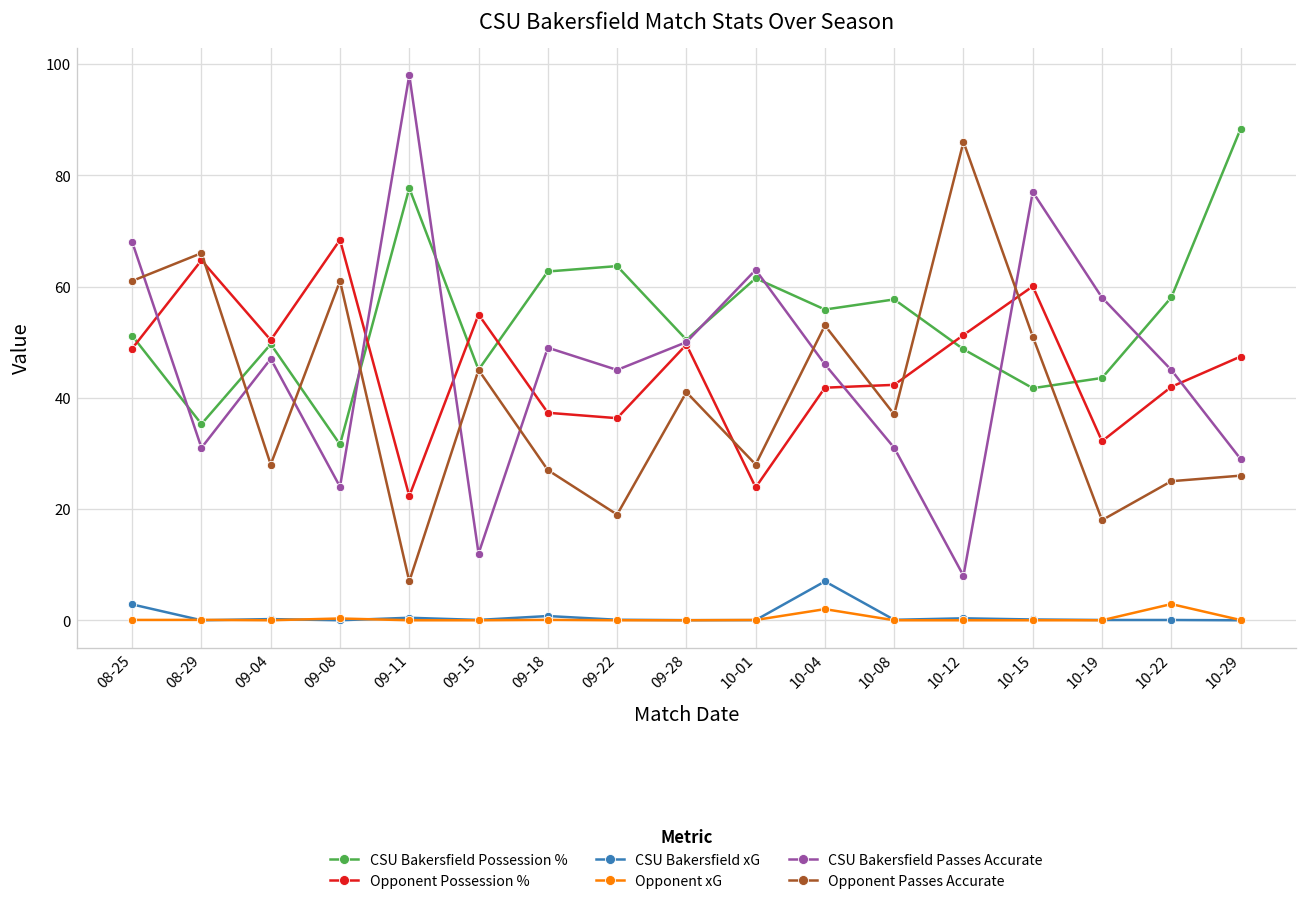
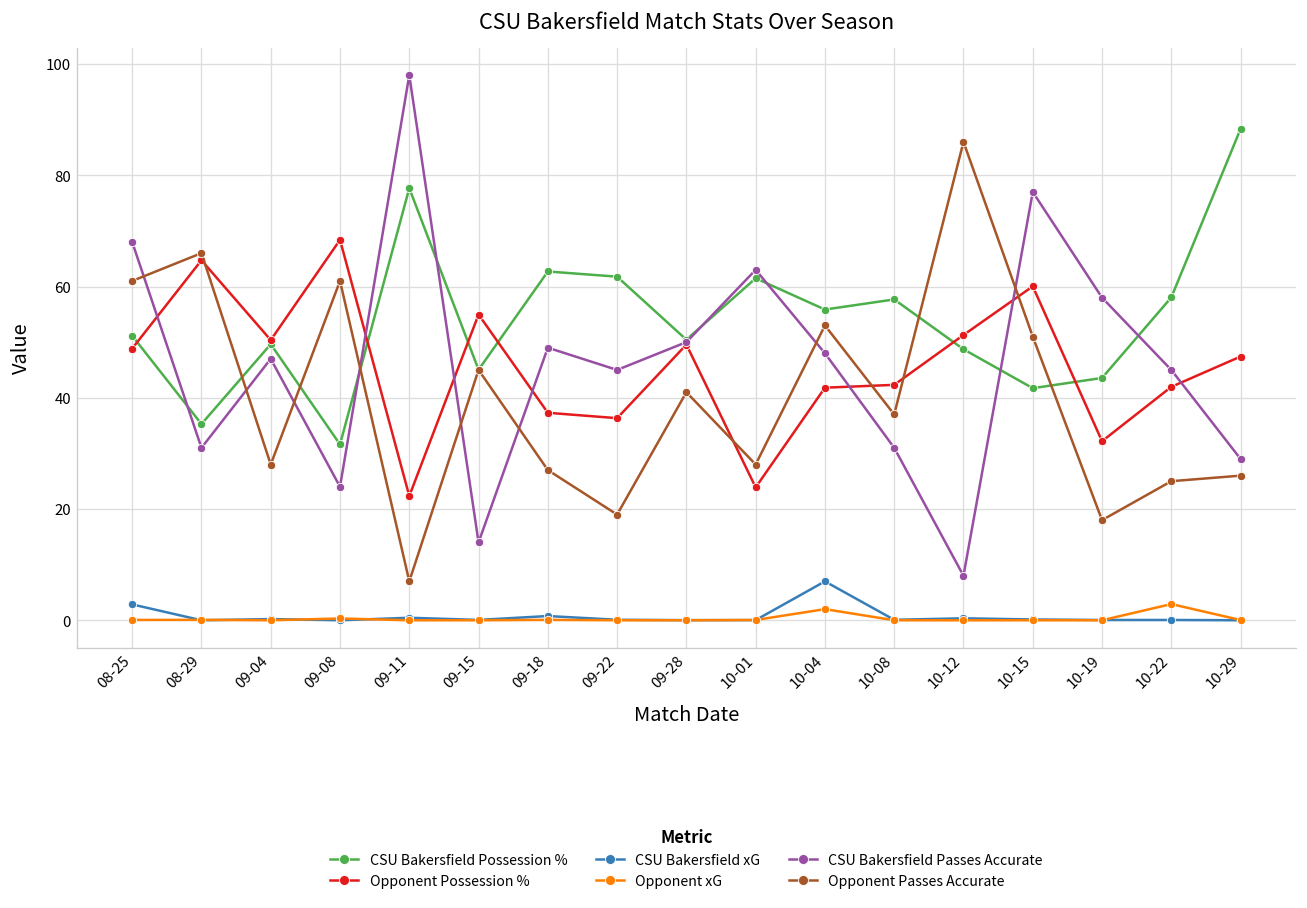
CSU Bakersfield Passes Accurate, 09-15: 12 -> 14
CSU Bakersfield Possession %, 09-22: 64 -> 62
CSU Bakersfield Passes Accurate, 10-04: 46 -> 48
